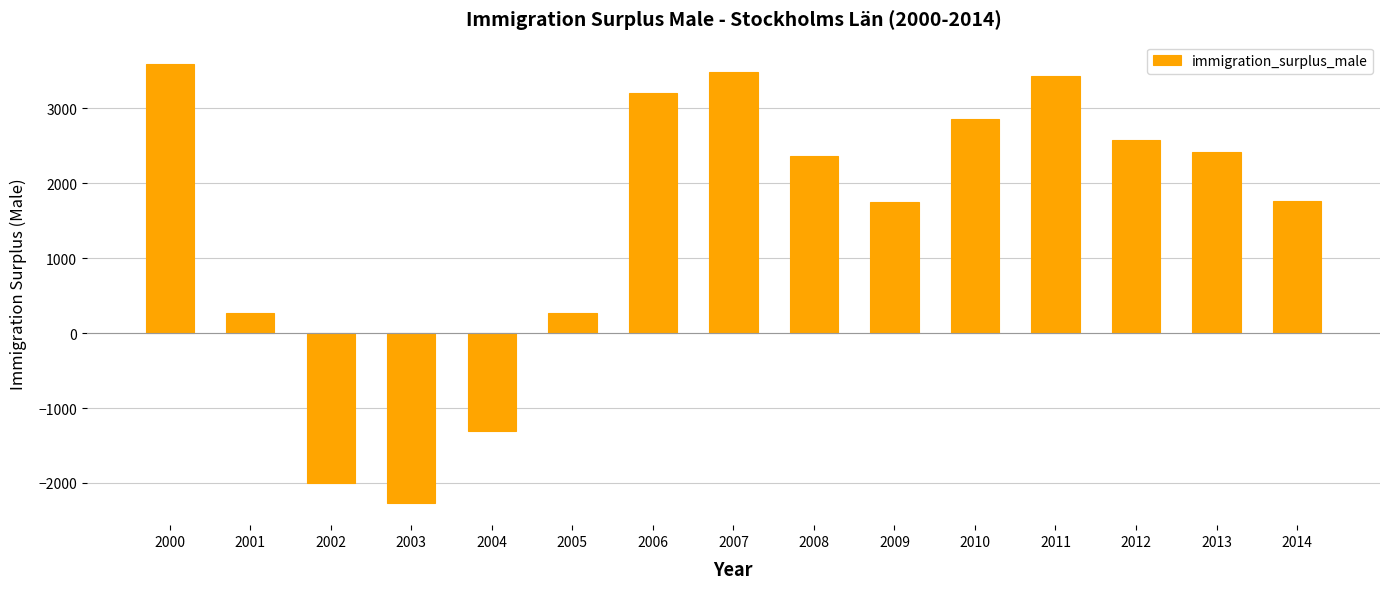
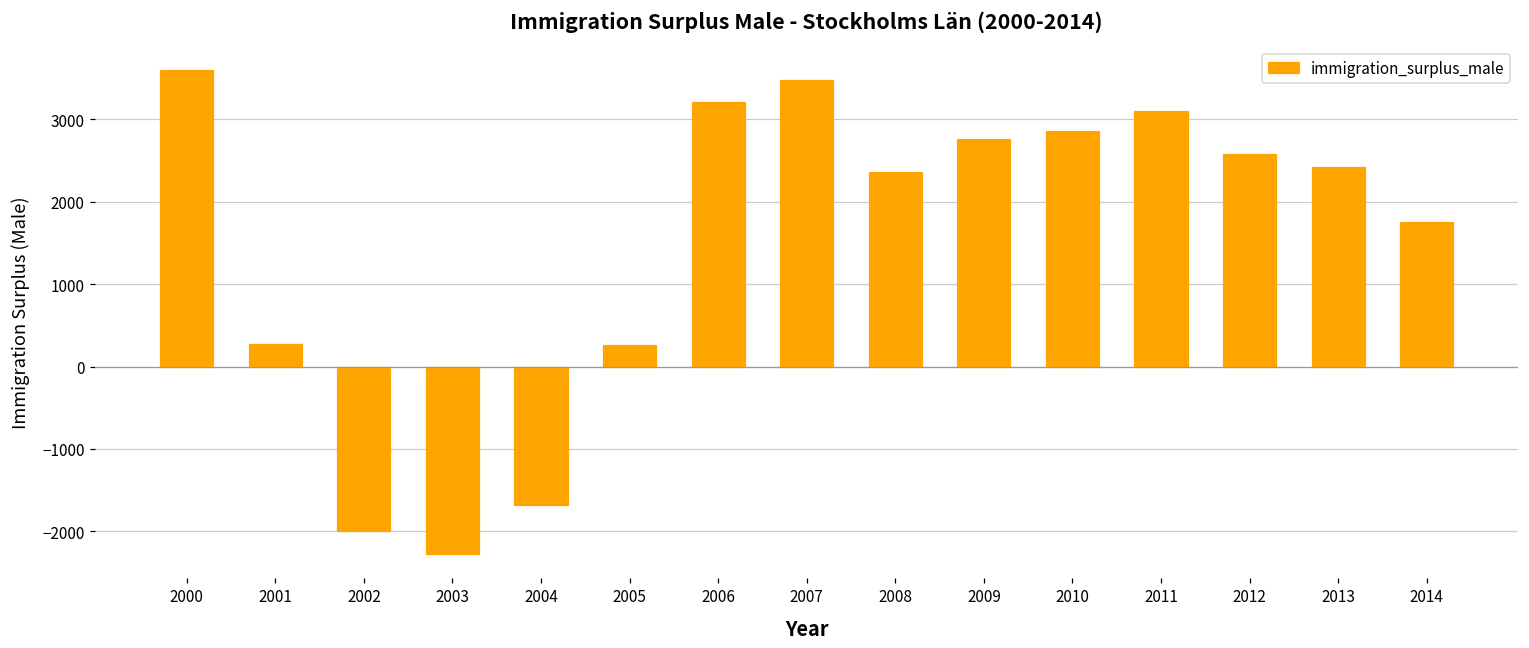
2004: -1300 -> -1700
2009: 1800 -> 2800
2011: 3400 -> 3100
